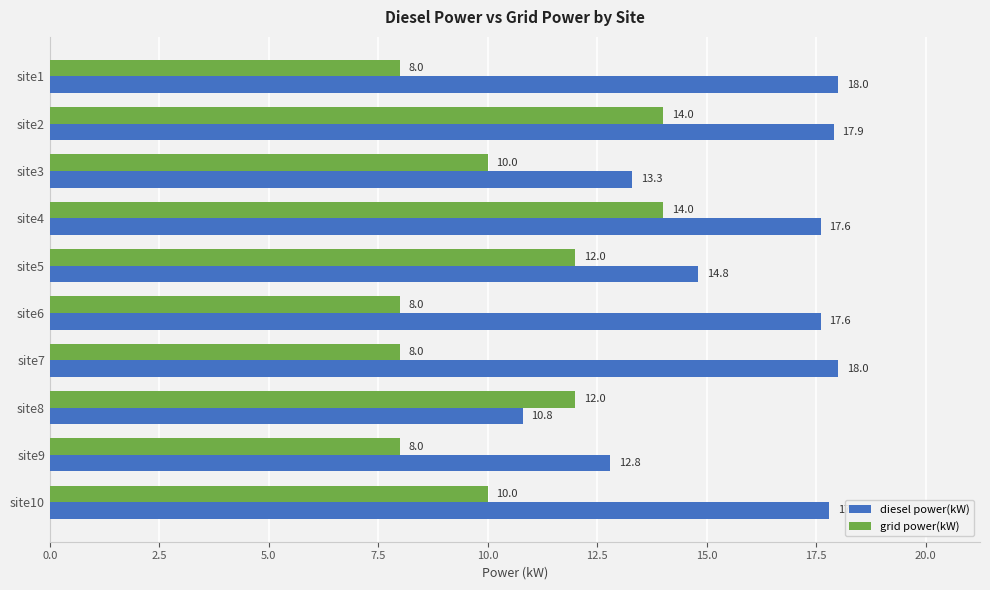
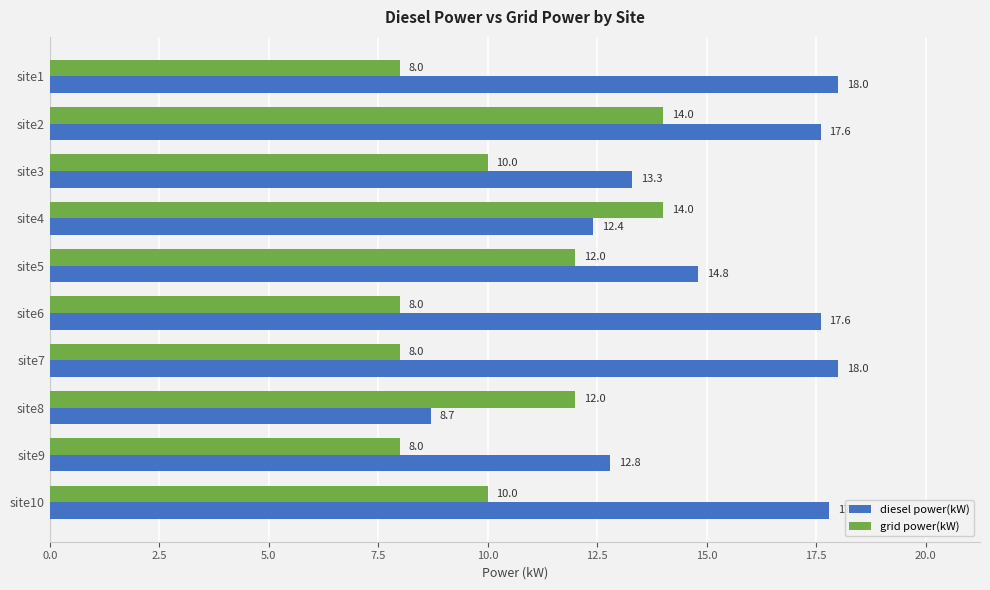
diesel power(kW), site2: 17.9 -> 17.6
diesel power(kW), site4: 17.6 -> 12.4
diesel power(kW), site8: 10.8 -> 8.7
